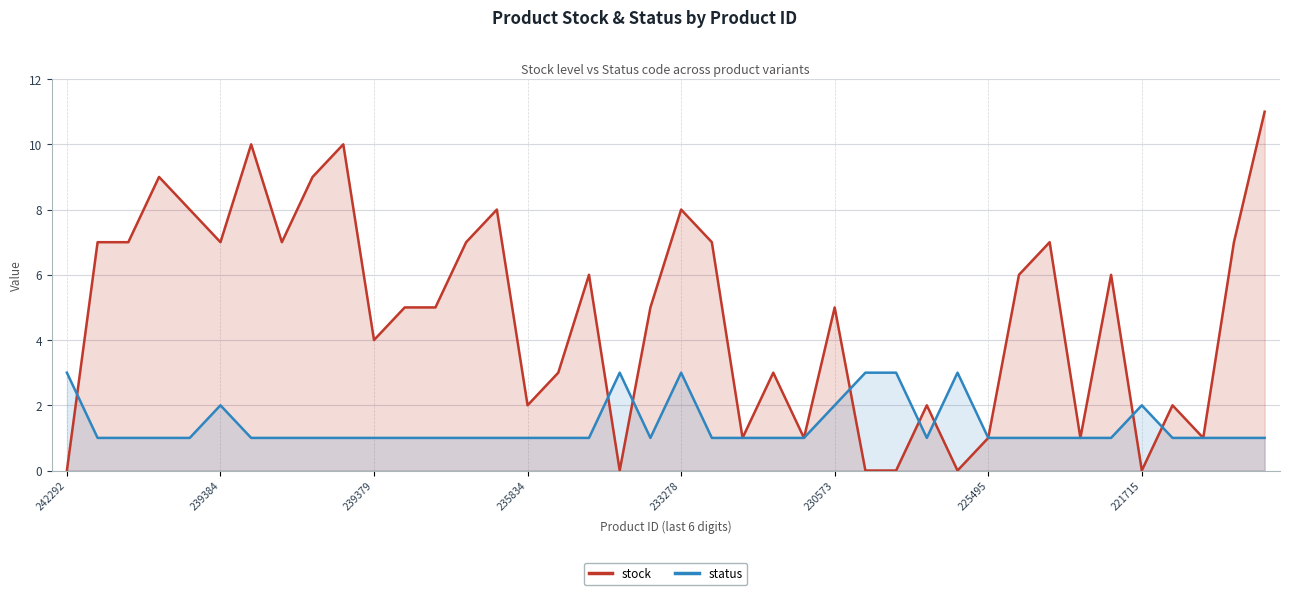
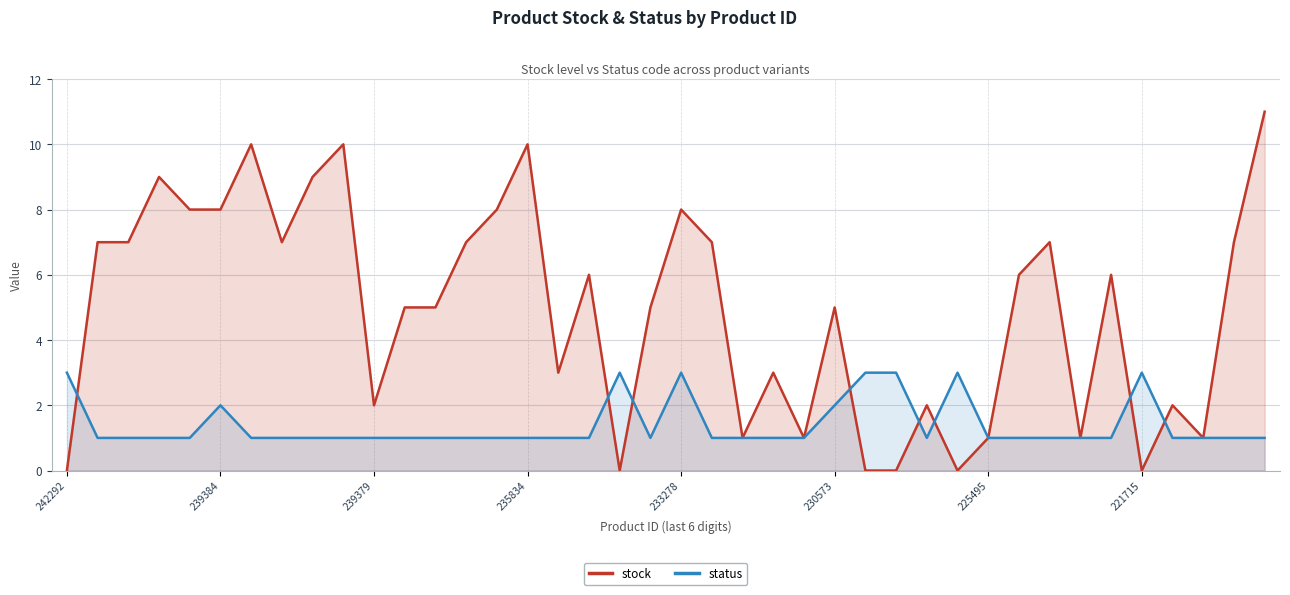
stock, 239384: 7 -> 8
stock, 239379: 4 -> 2
stock, 235834: 2 -> 10
status, 221715: 2 -> 3
